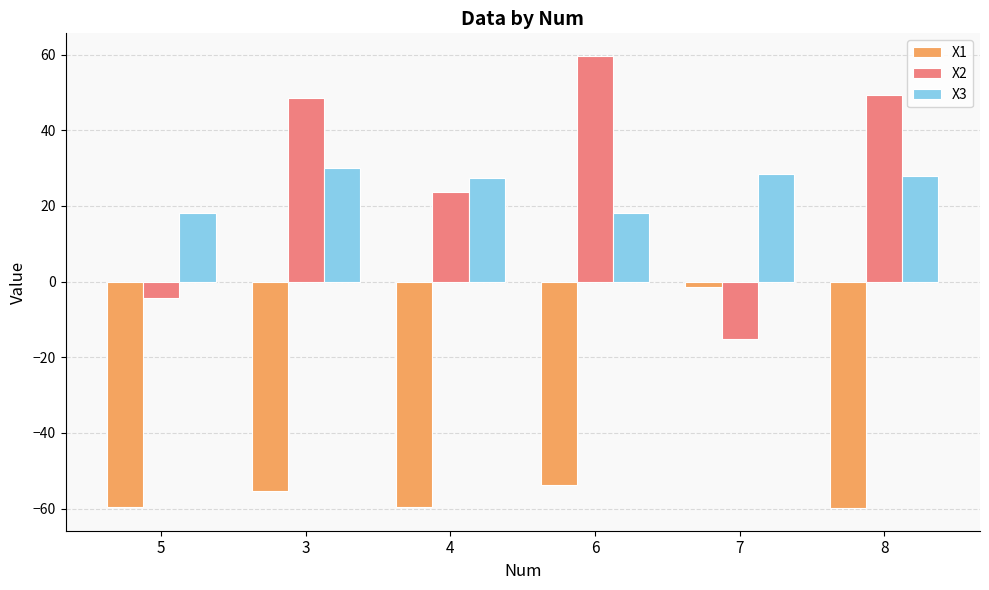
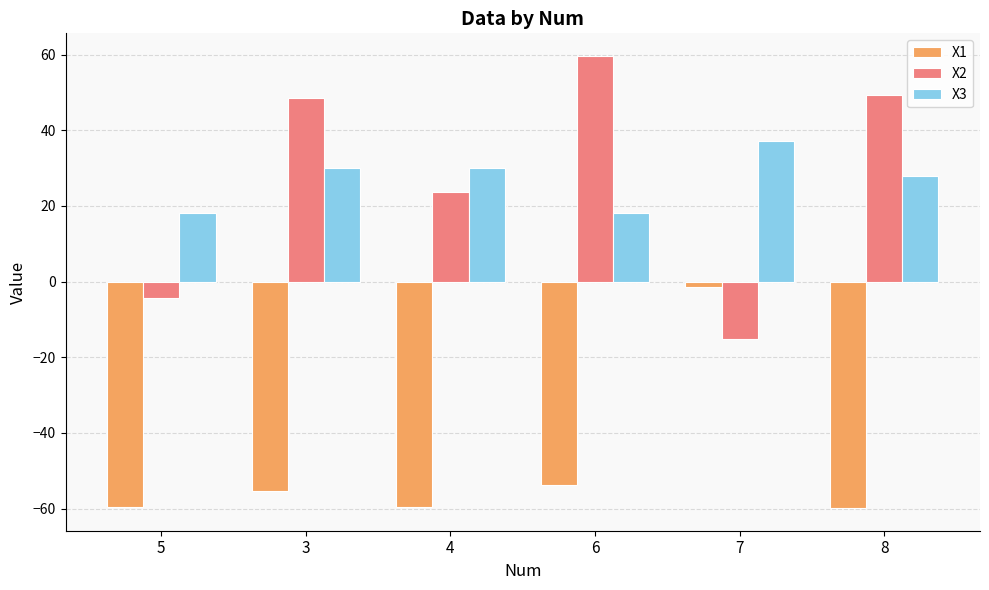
X3, 4: 27 -> 30
X3, 7: 28 -> 37
